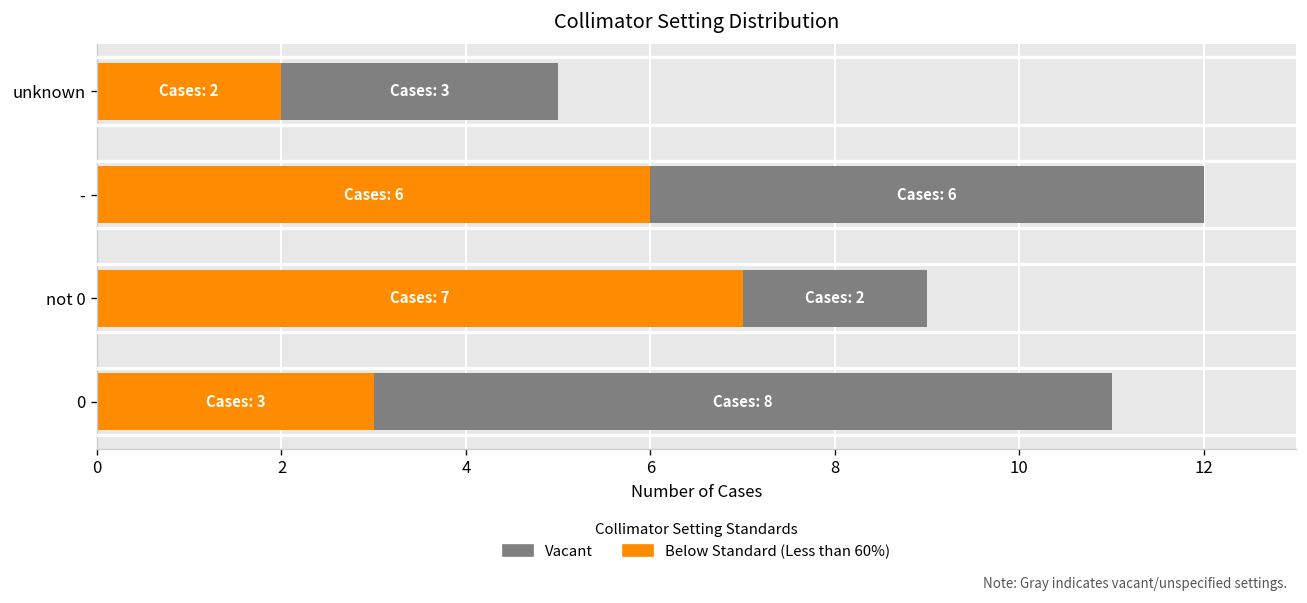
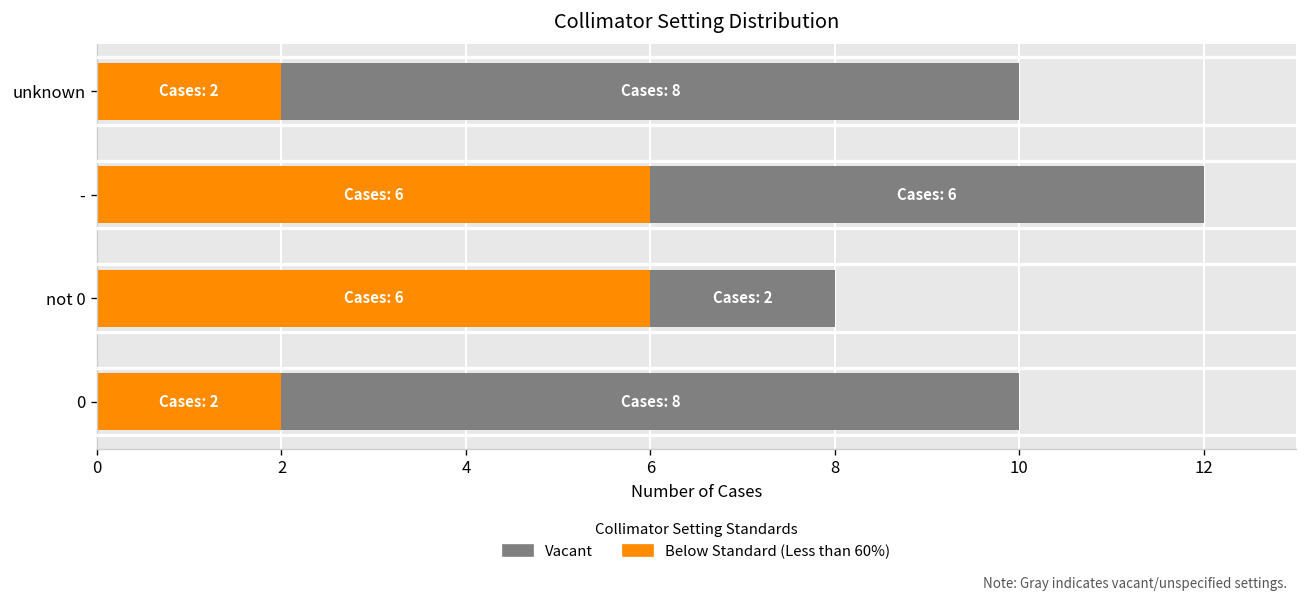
Vacant, unknown: 3 -> 8
Below Standard (Less than 60%), not 0: 7 -> 6
Below Standard (Less than 60%), 0: 3 -> 2
